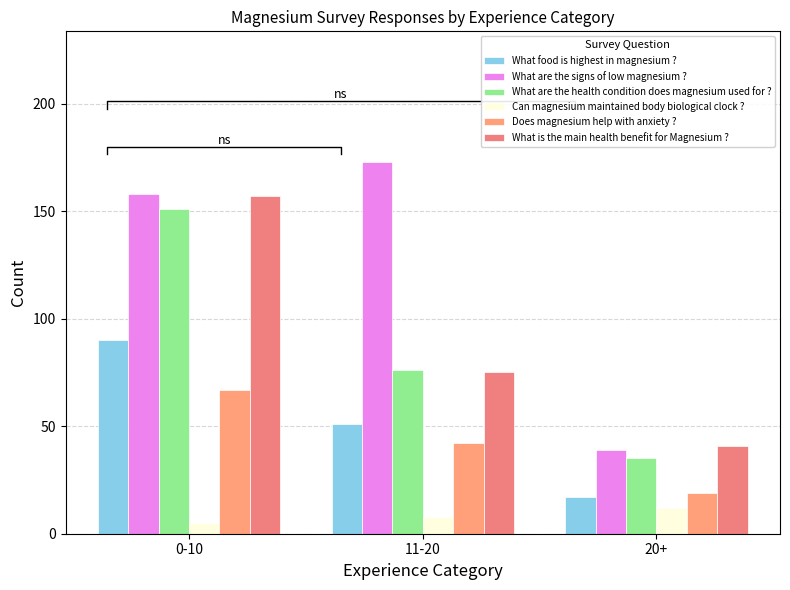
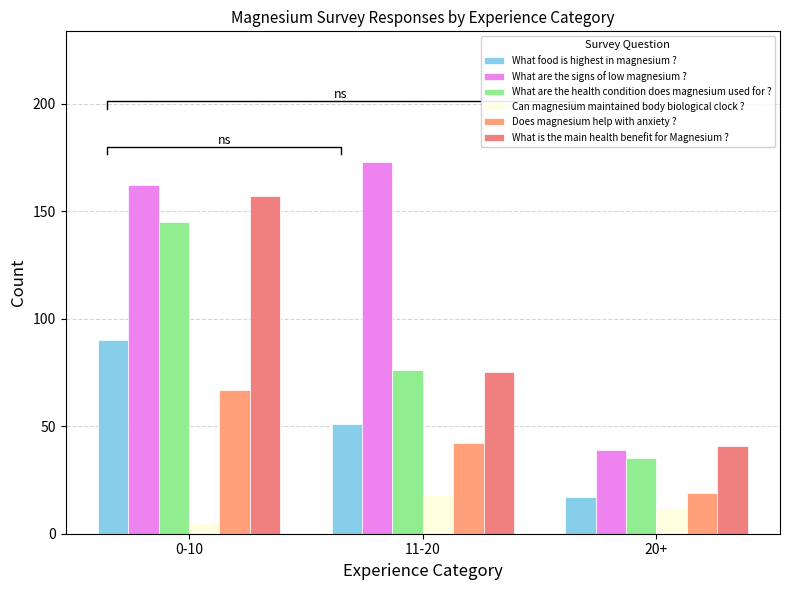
What are the signs of low magnesium ?, 0-10: 158 -> 162
What are the health condition does magnesium used for ?, 0-10: 151 -> 145
Can magnesium maintained body biological clock ?, 11-20: 8 -> 18
